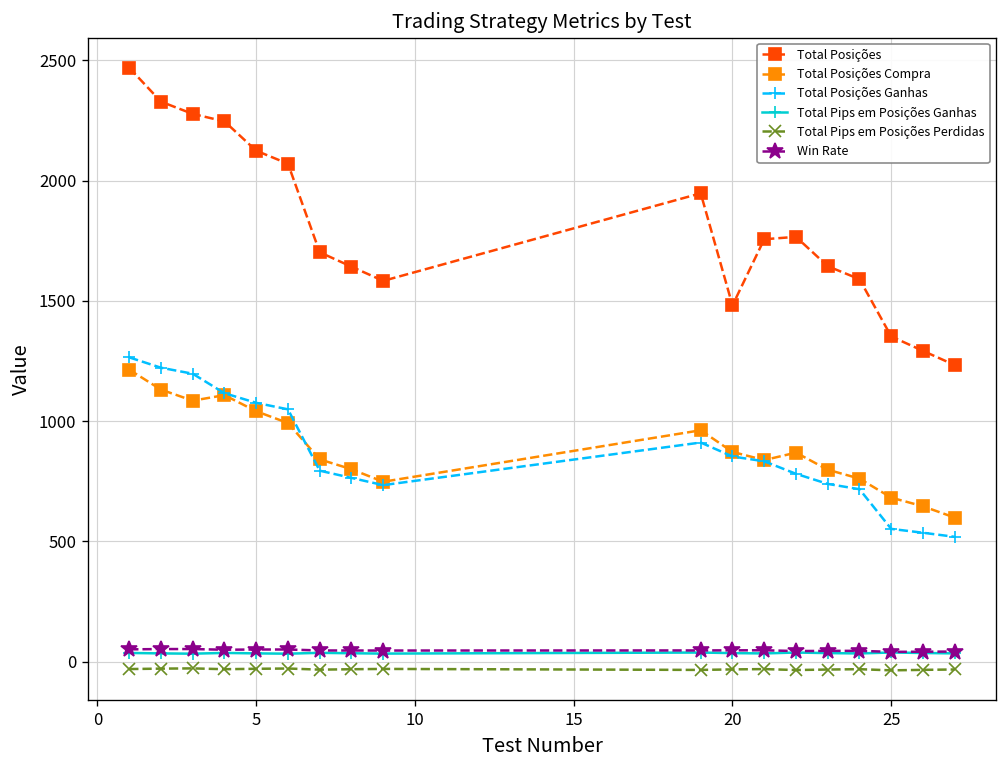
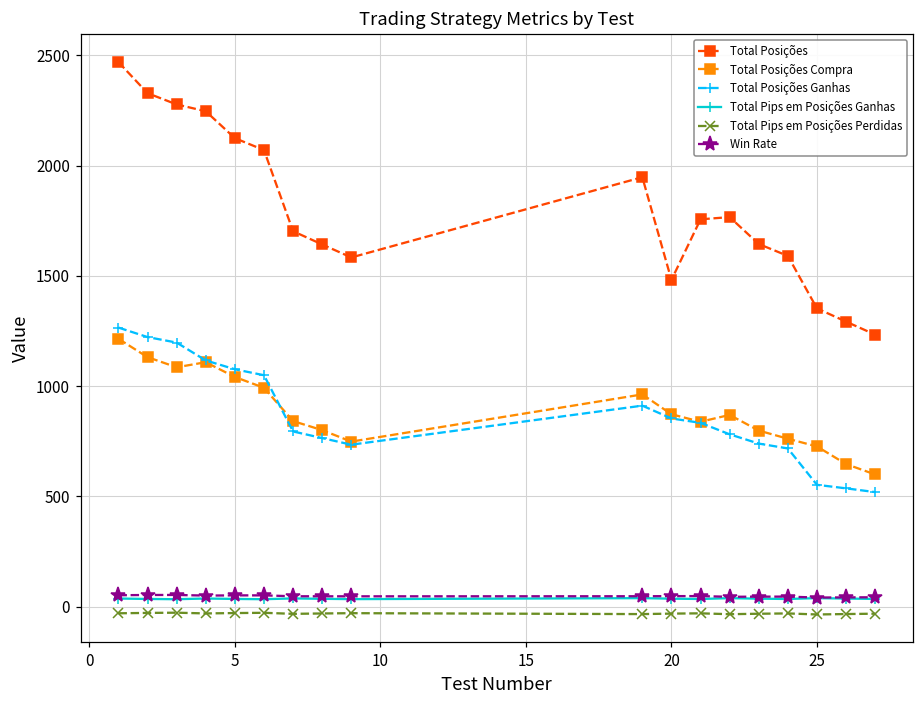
Total Posições Compra, 25: 680 -> 730
